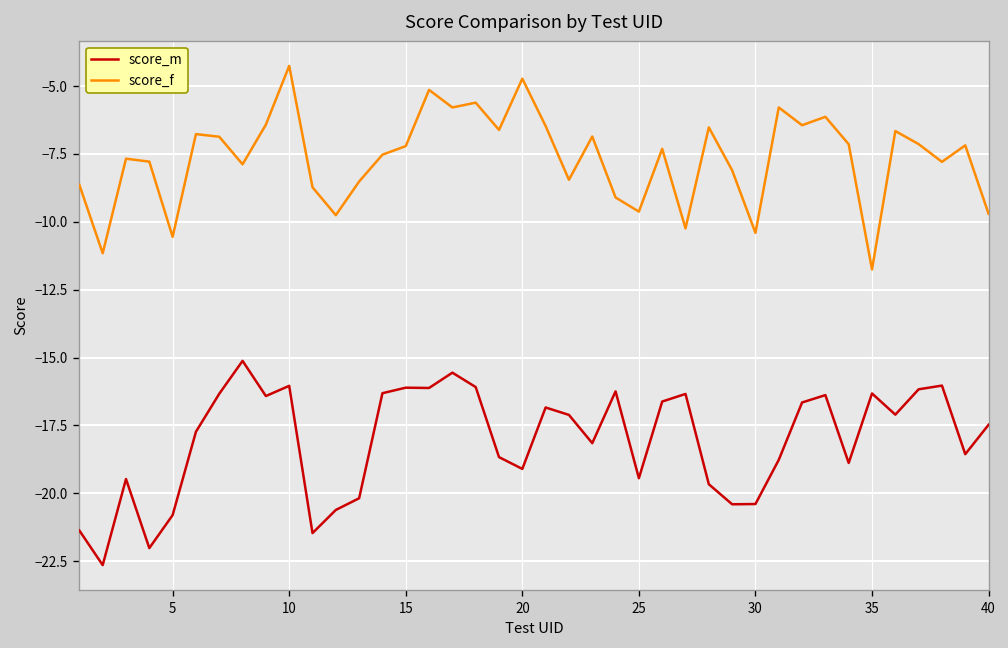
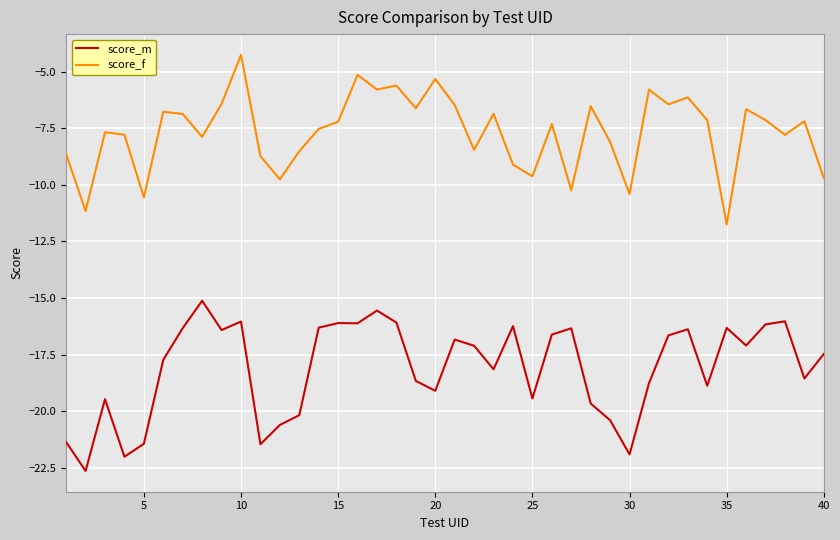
score_m, 5: -20.8 -> -21.4
score_f, 20: -4.7 -> -5.3
score_m, 30: -20.4 -> -21.9
